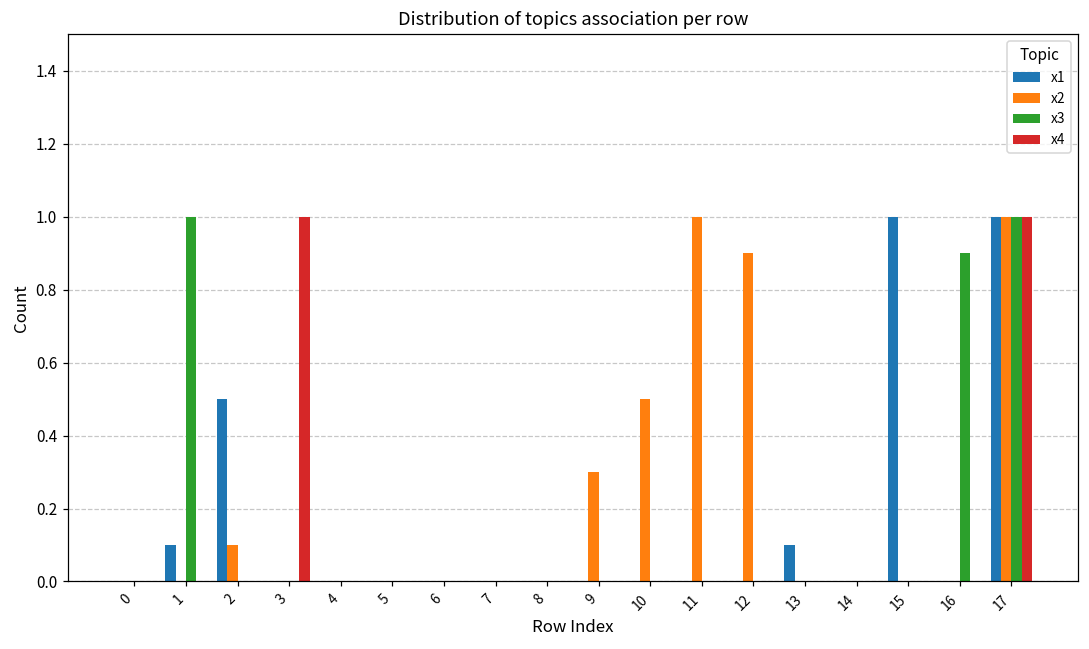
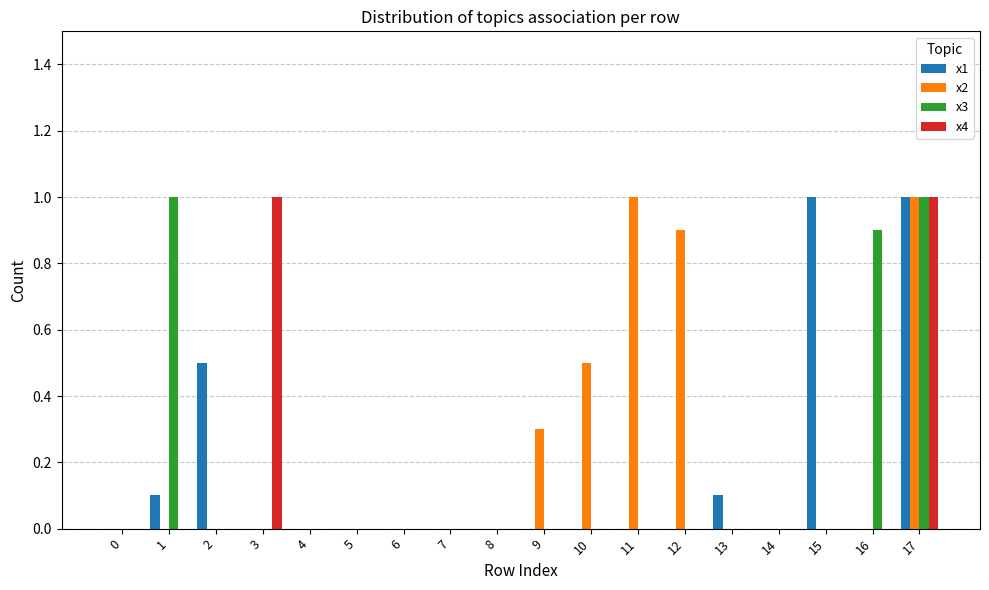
x2, 2: 0.1 -> 0.0
